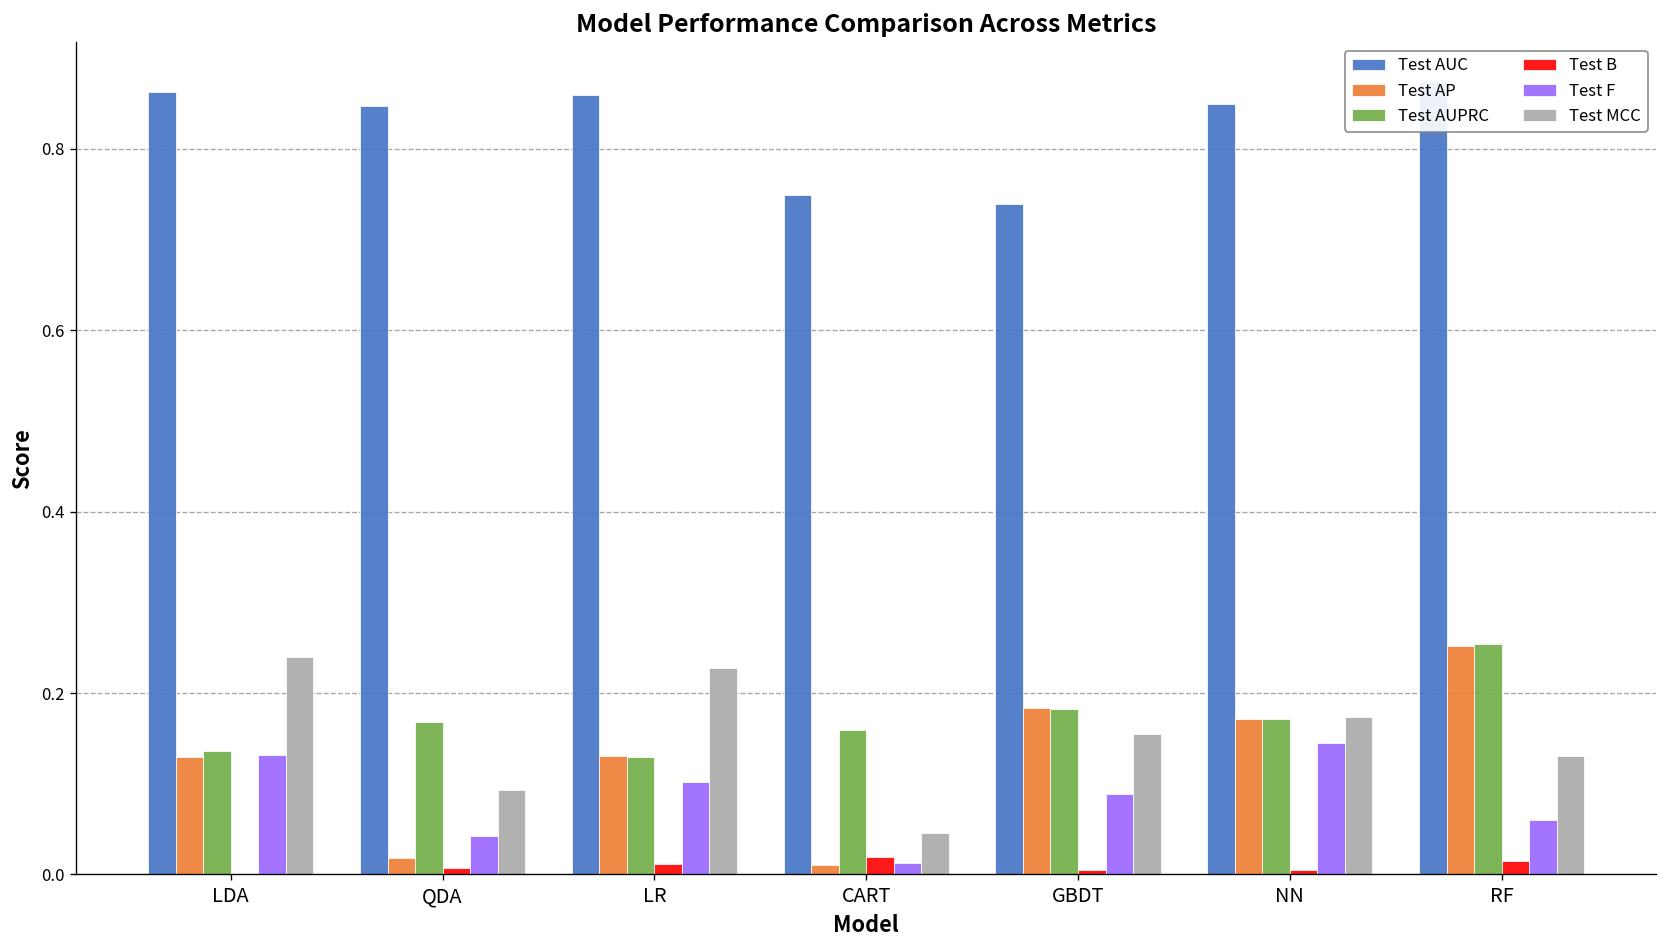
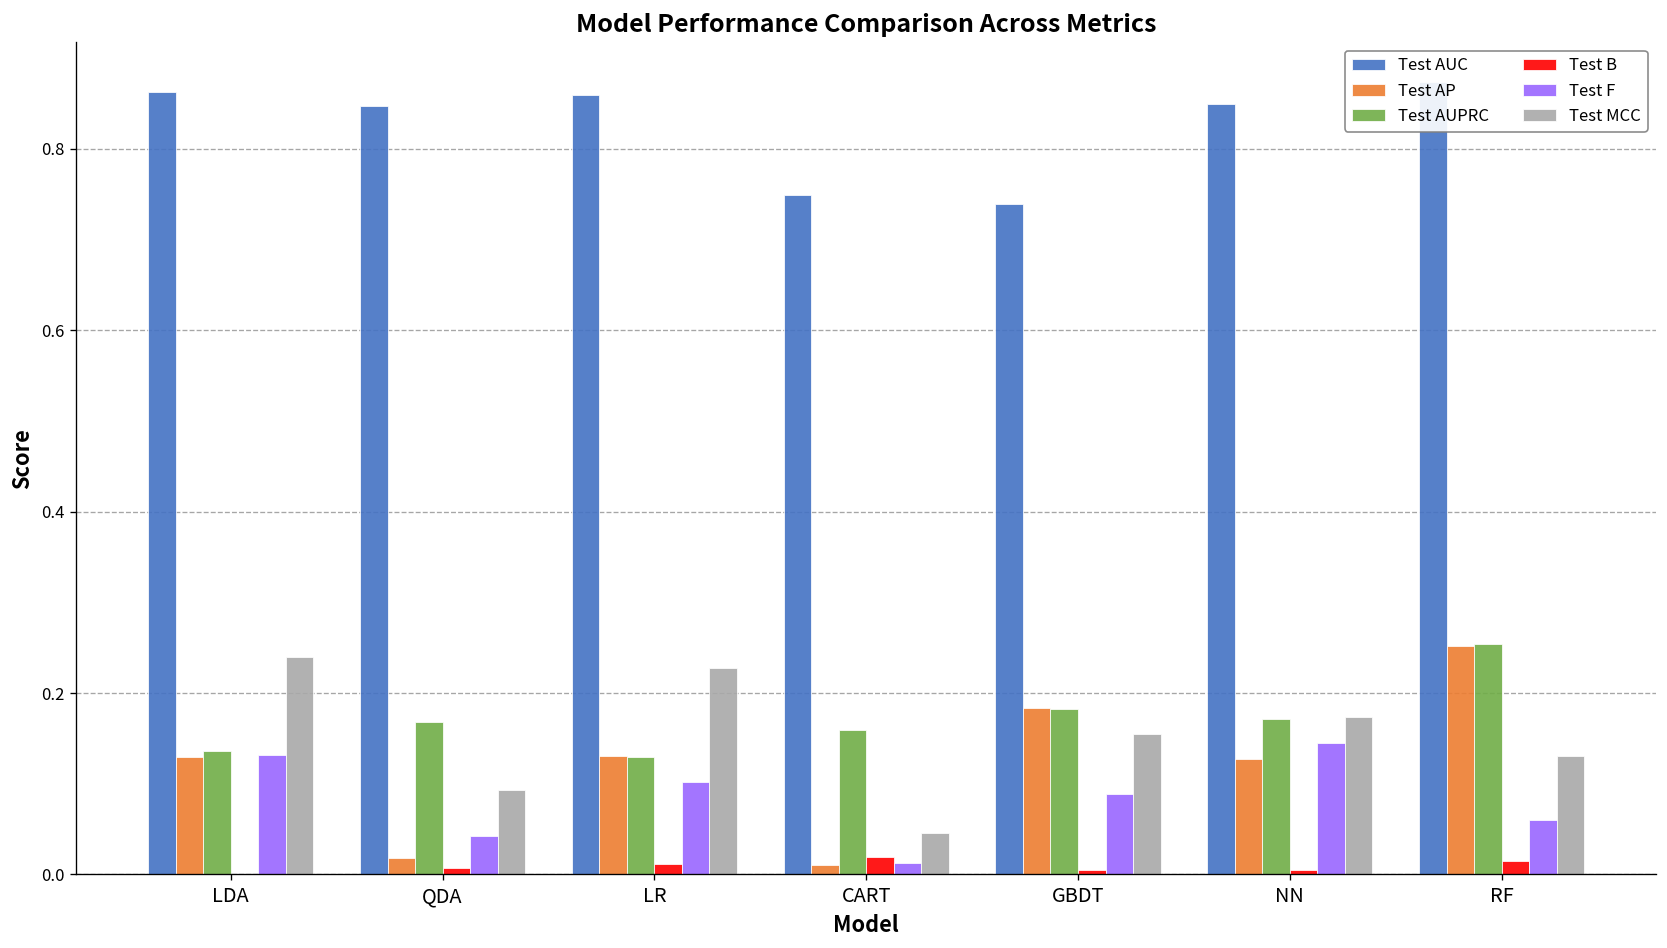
Test AP, NN: 0.17 -> 0.13
